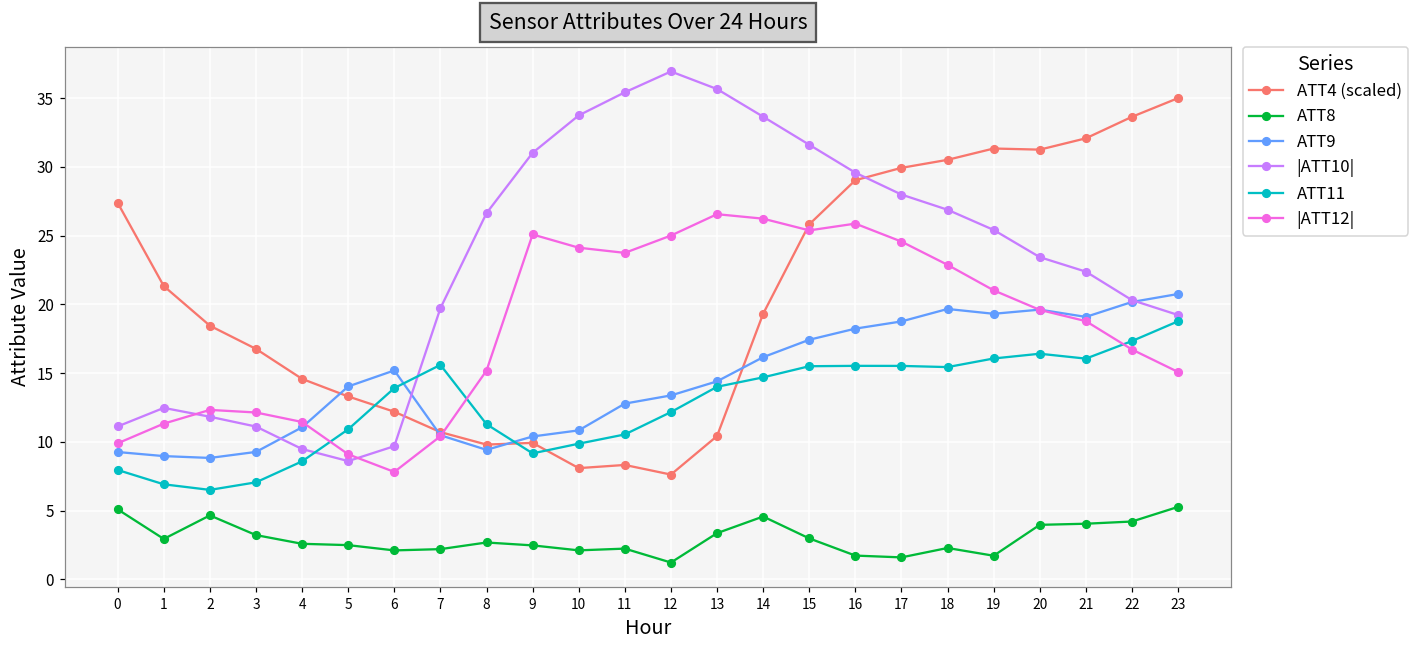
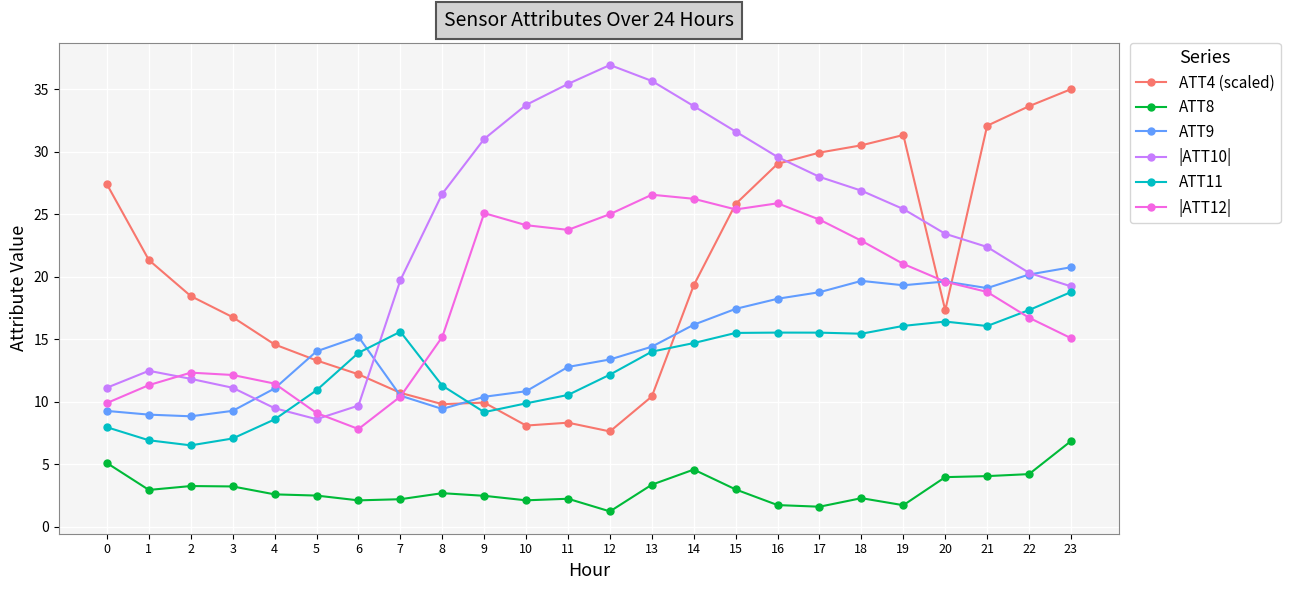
ATT8, 2: 4.6 -> 3.2
ATT4 (scaled), 20: 31.3 -> 17.3
ATT8, 23: 5.3 -> 6.8
